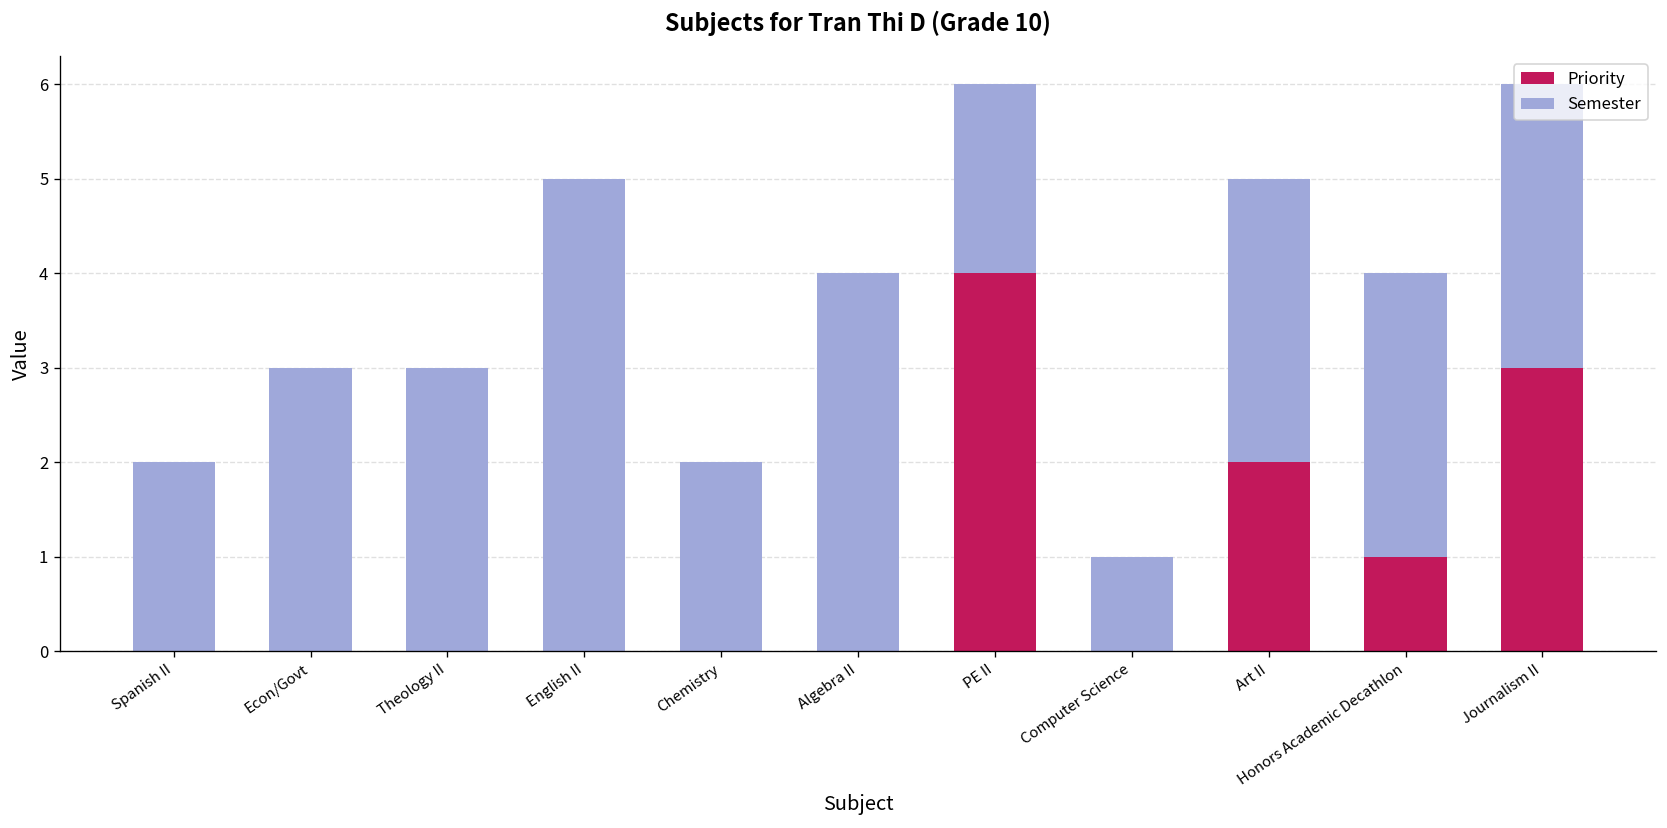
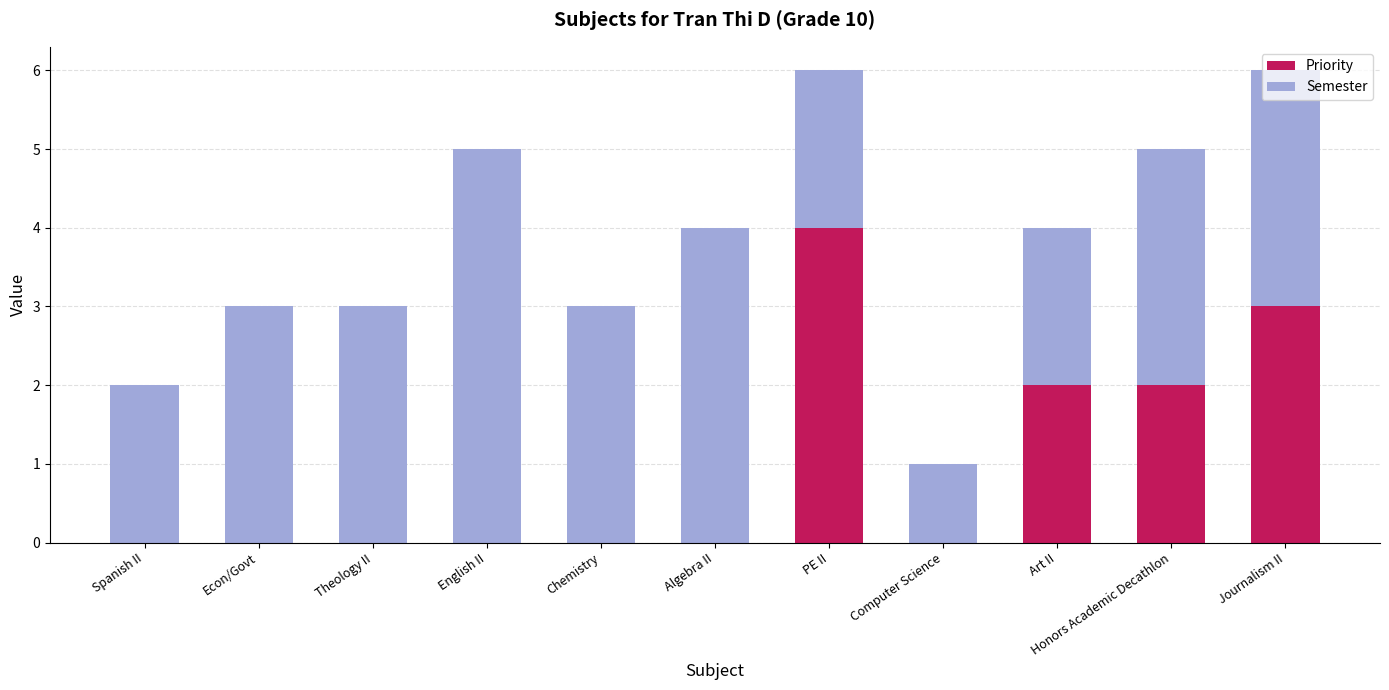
Semester, Chemistry: 2 -> 3
Semester, Art II: 3 -> 2
Priority, Honors Academic Decathlon: 1 -> 2
